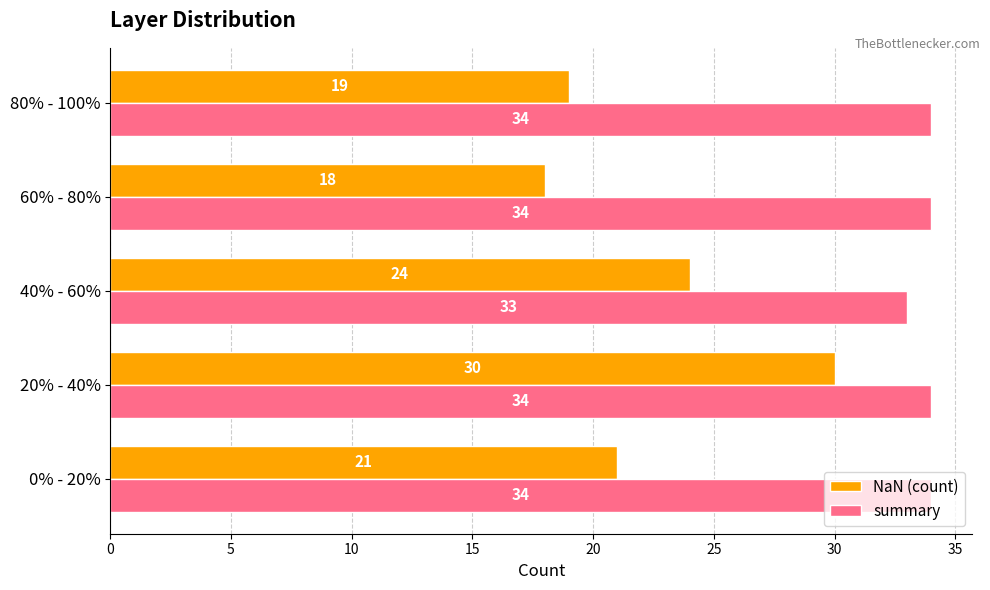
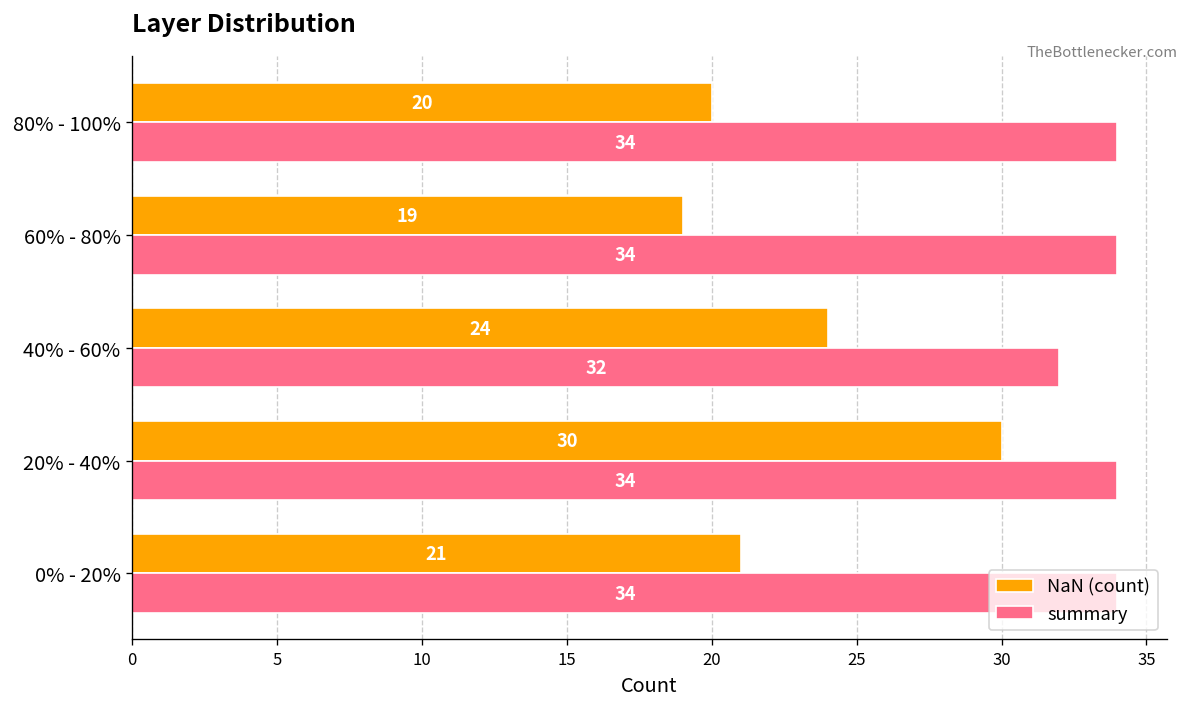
NaN (count), 80% - 100%: 19 -> 20
NaN (count), 60% - 80%: 18 -> 19
summary, 40% - 60%: 33 -> 32
